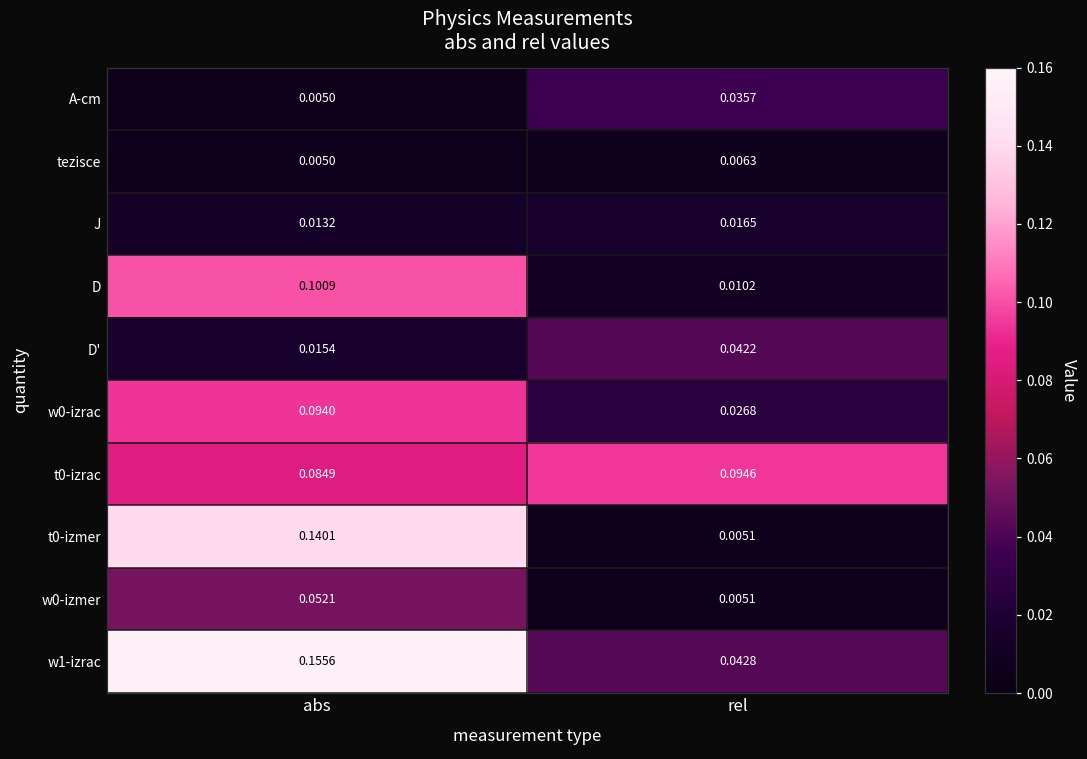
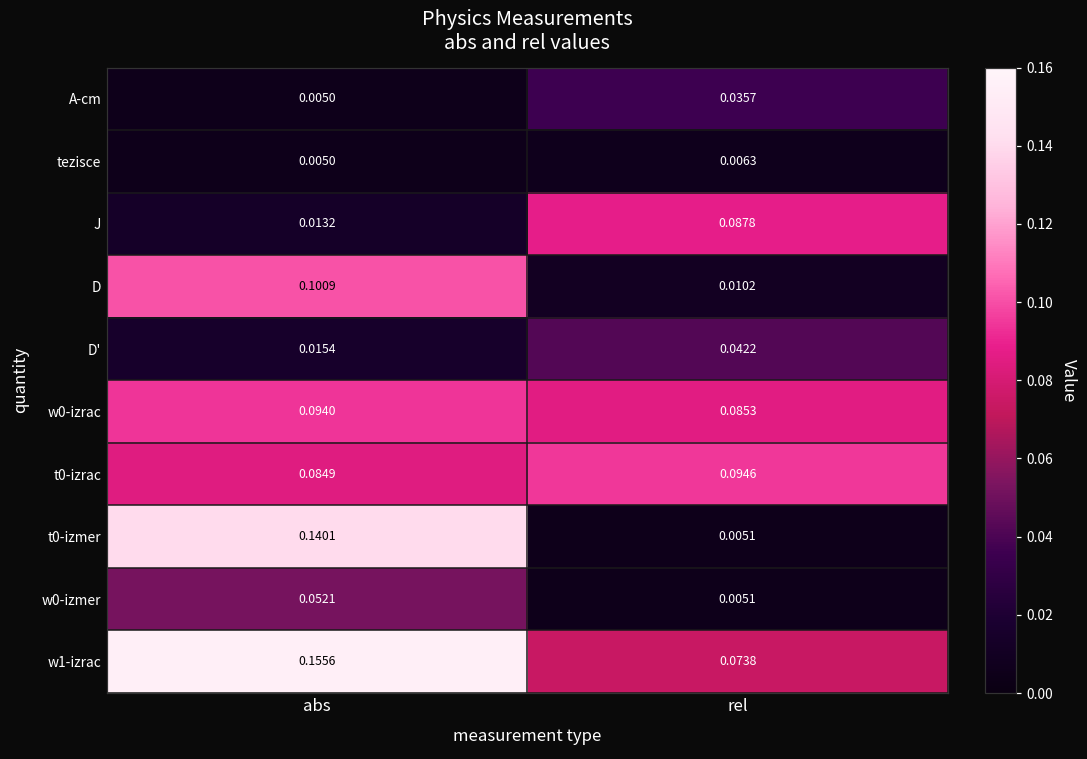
J, rel: 0.0165 -> 0.0878
w0-izrac, rel: 0.0268 -> 0.0853
w1-izrac, rel: 0.0428 -> 0.0738
